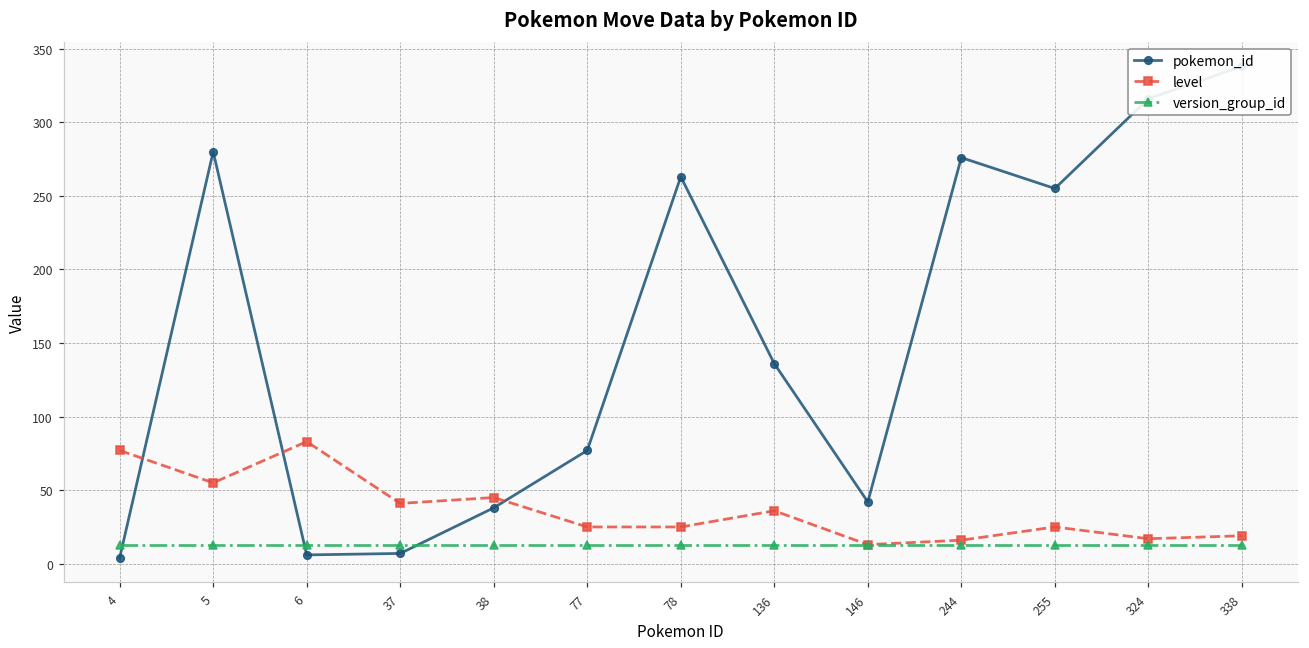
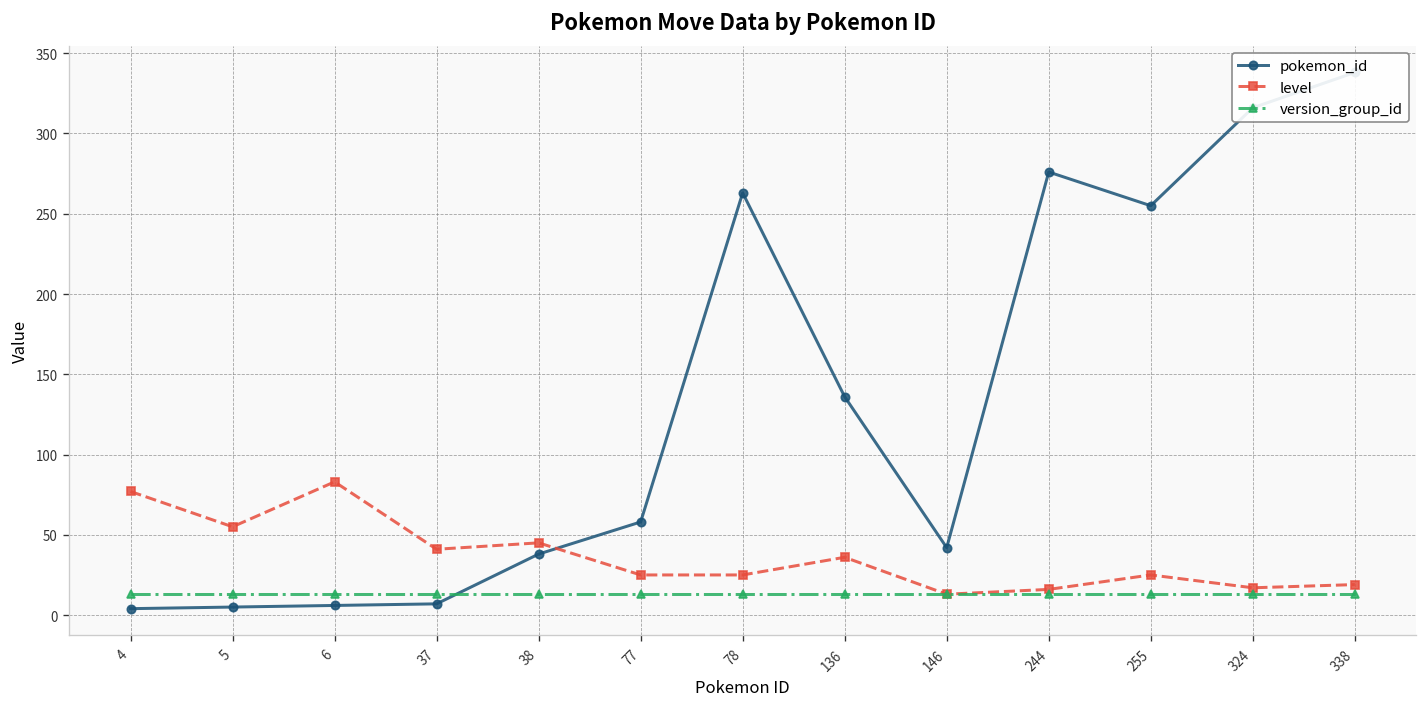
pokemon_id, 5: 280 -> 5
pokemon_id, 77: 77 -> 58
